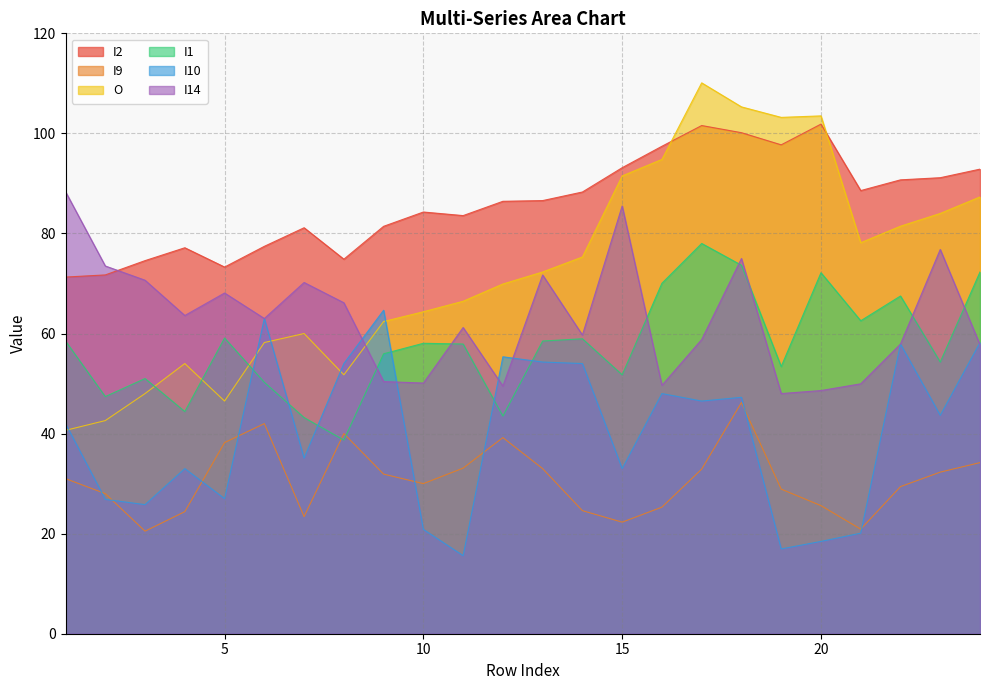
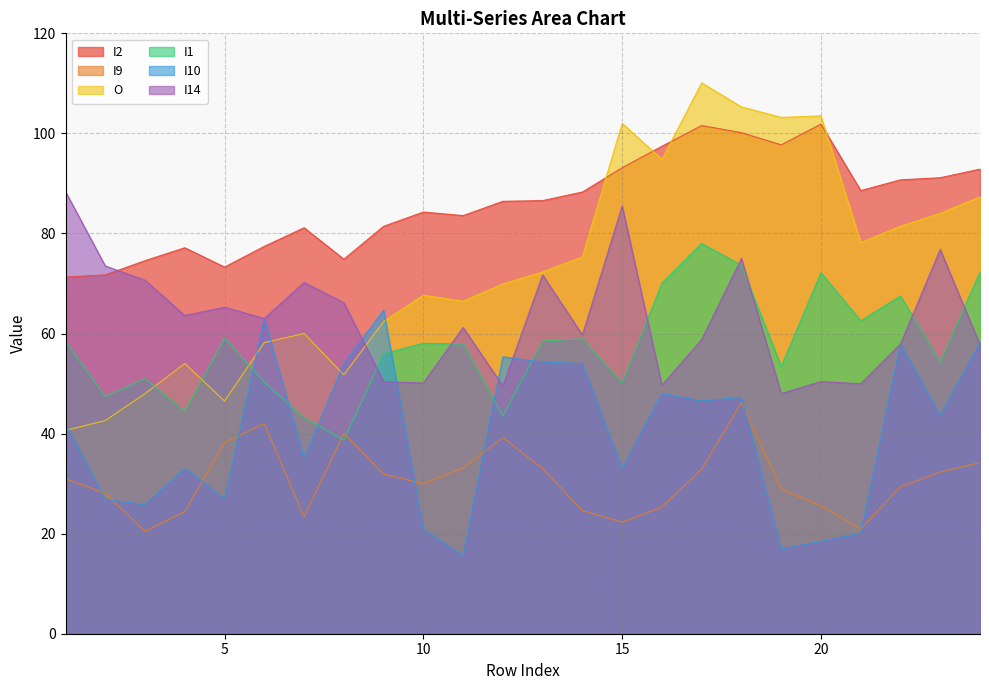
I14, 5: 68 -> 65
O, 10: 64 -> 68
O, 15: 92 -> 102
I1, 15: 52 -> 50
I14, 20: 49 -> 50
